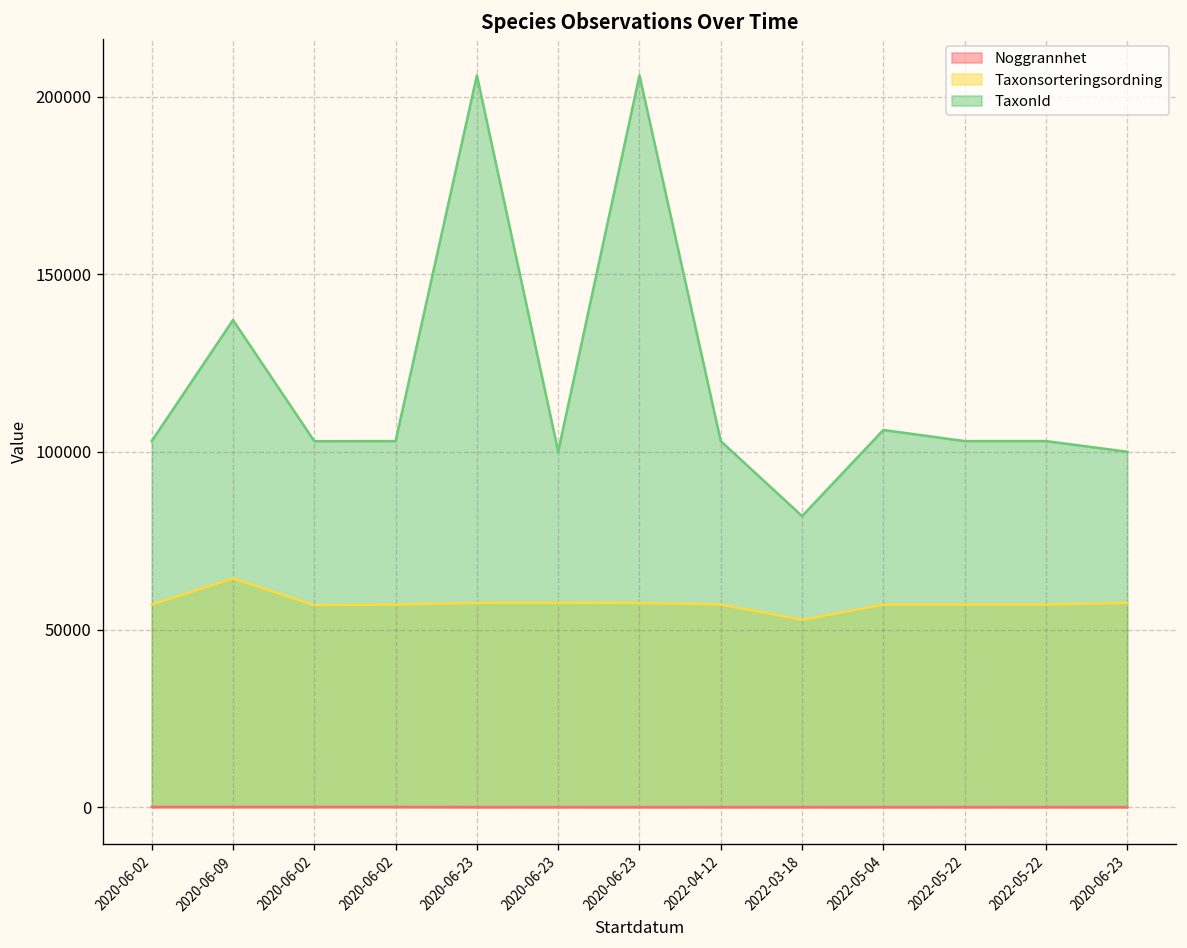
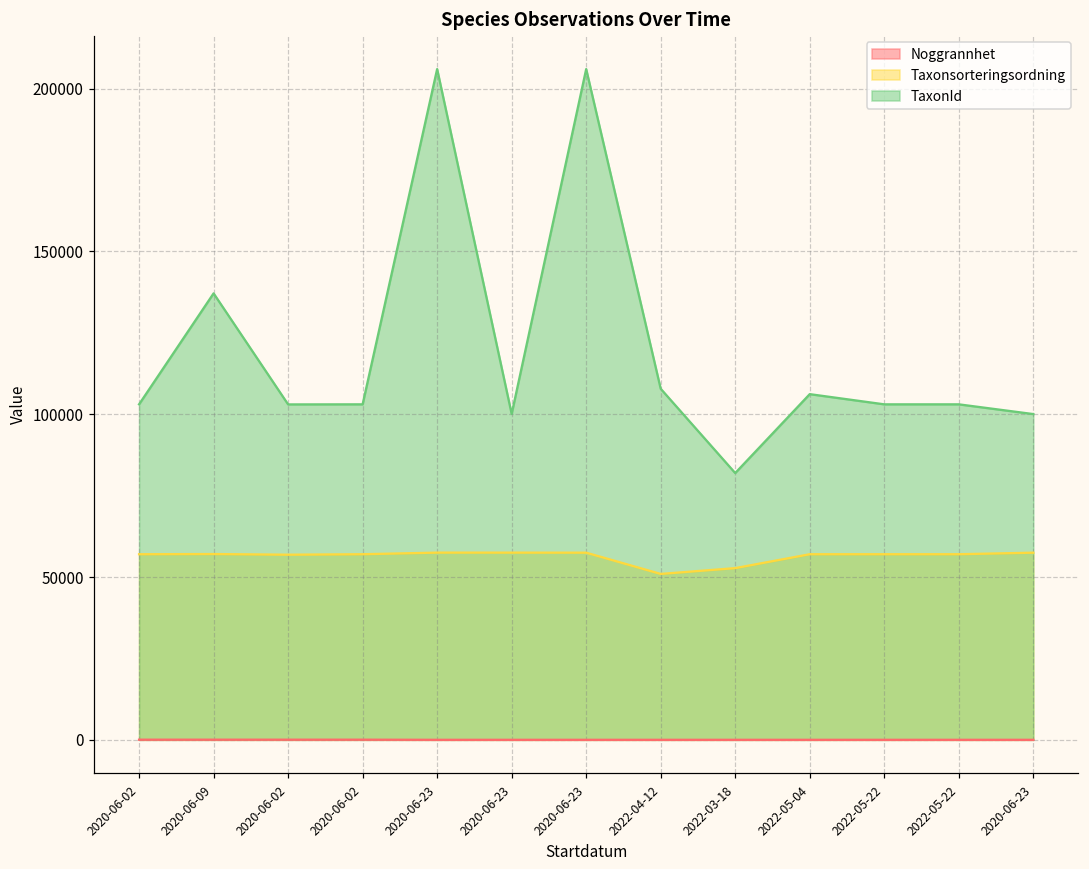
Taxonsorteringsordning, 2020-06-09: 64000 -> 57000
Taxonsorteringsordning, 2022-04-12: 57000 -> 51000
TaxonId, 2022-04-12: 103000 -> 108000
